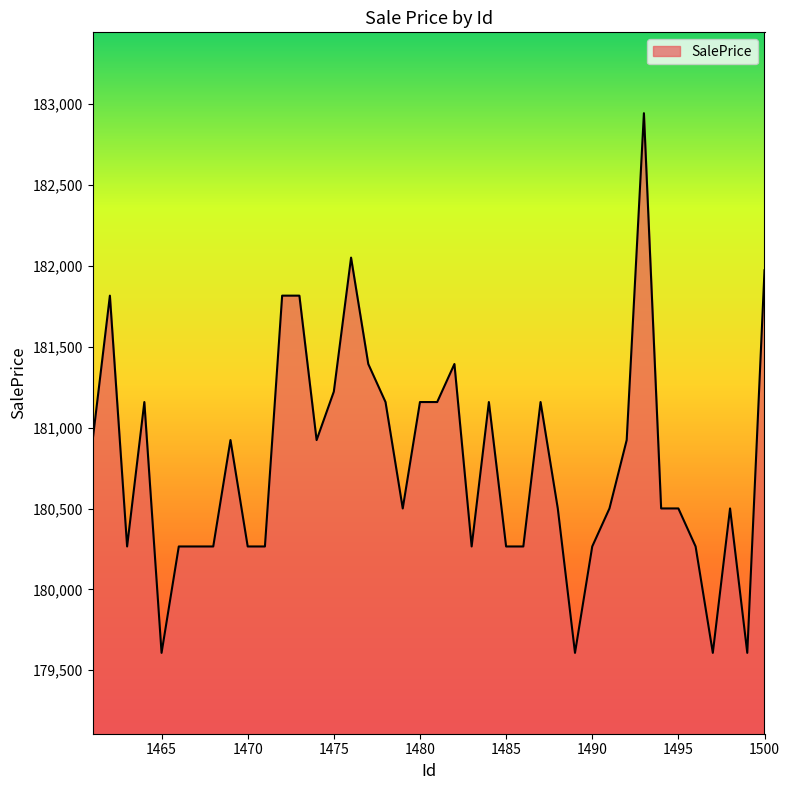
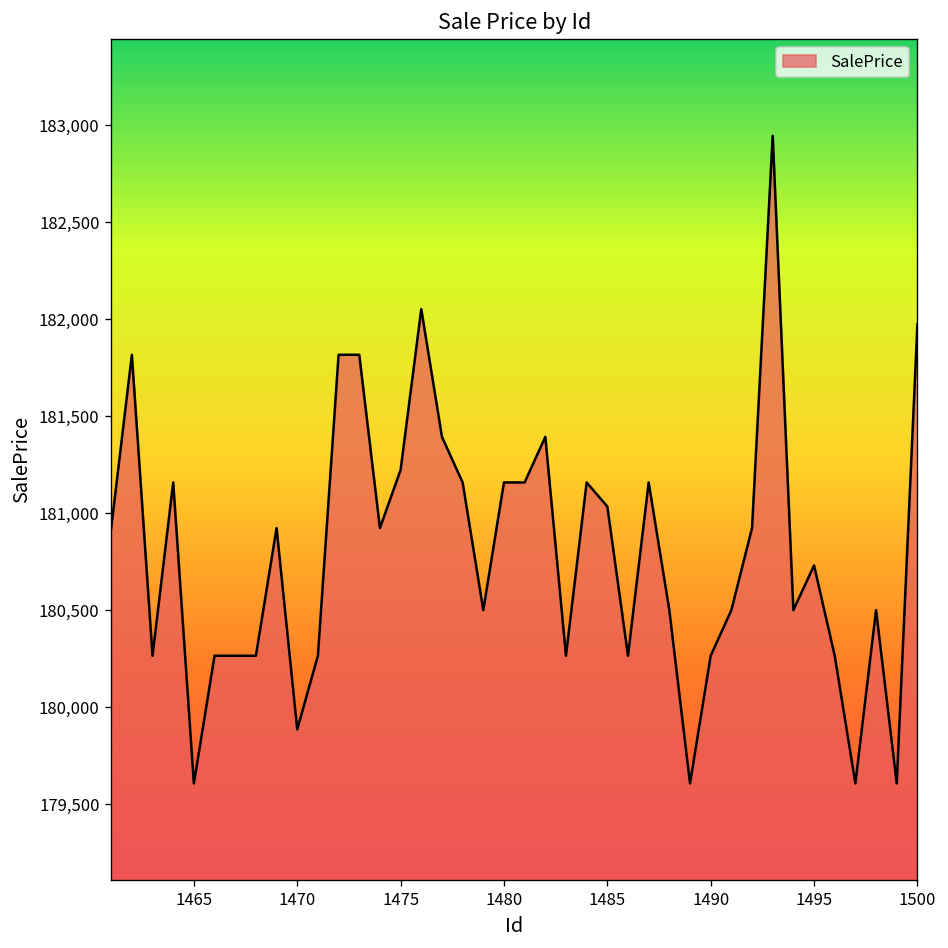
1470: 180,270 -> 179,890
1485: 180,270 -> 181,030
1495: 180,500 -> 180,730
